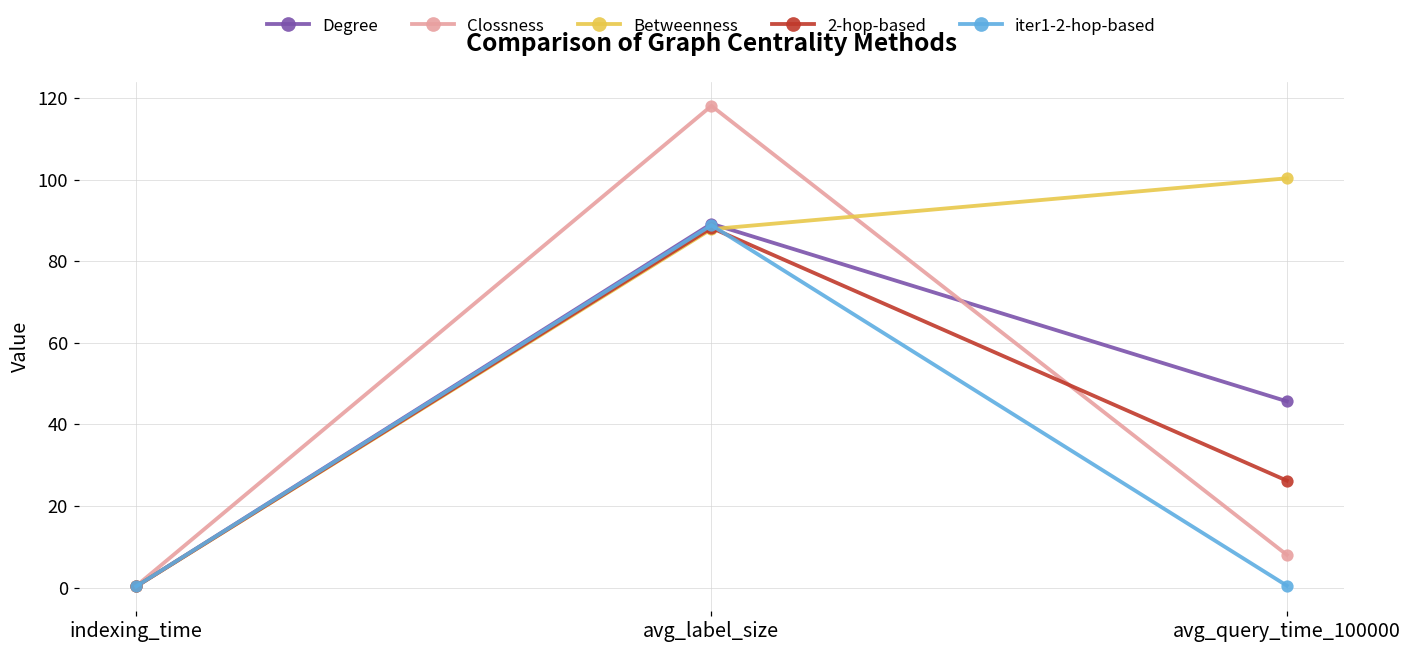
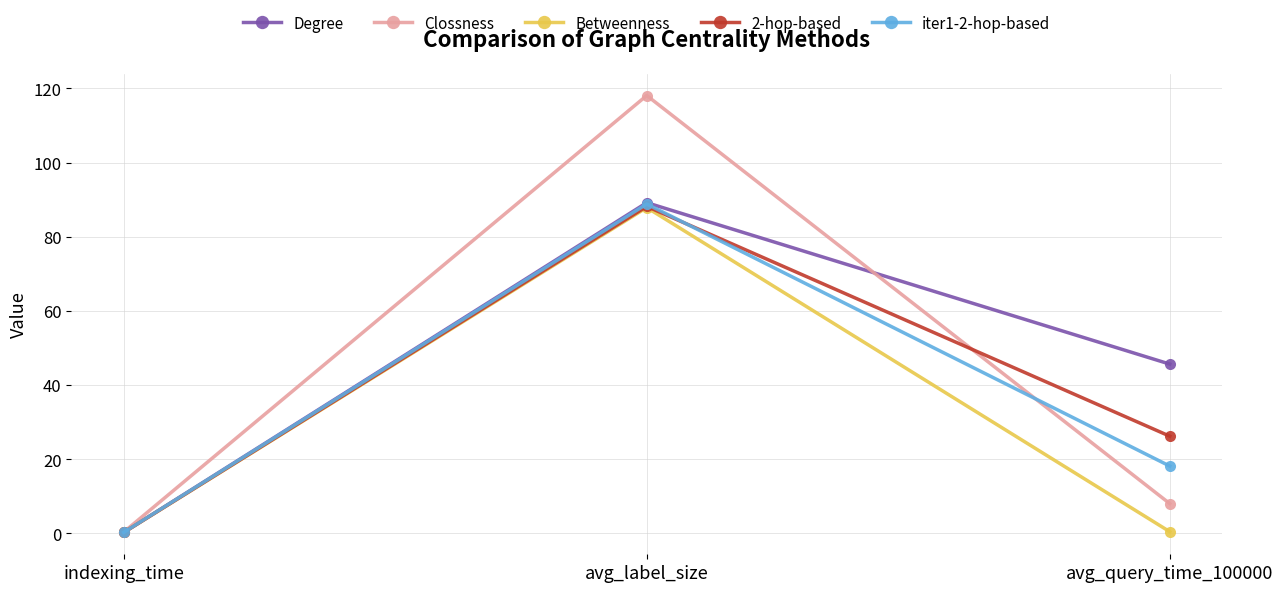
Betweenness, avg_query_time_100000: 100 -> 0
iter1-2-hop-based, avg_query_time_100000: 0 -> 18
